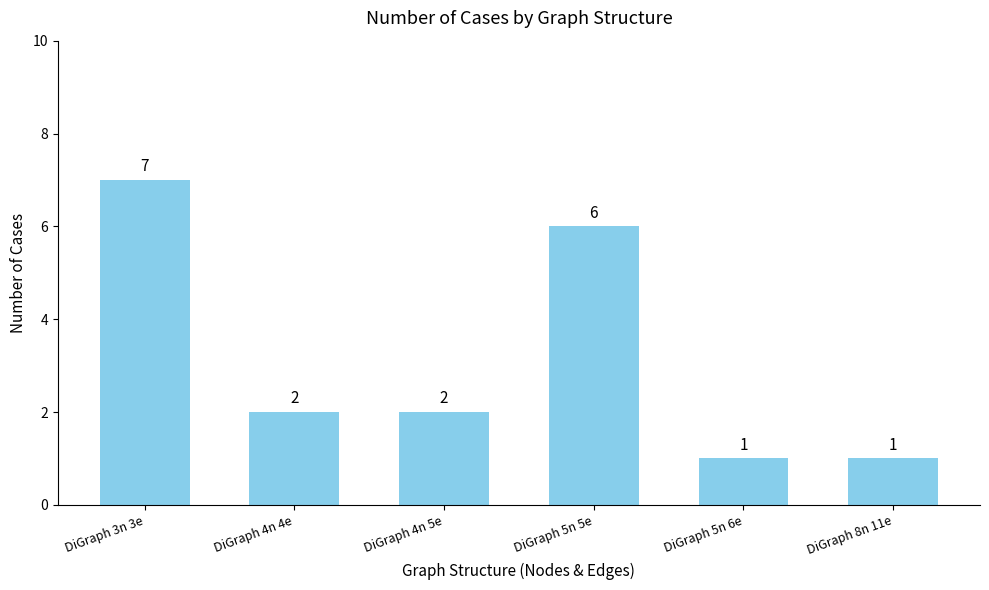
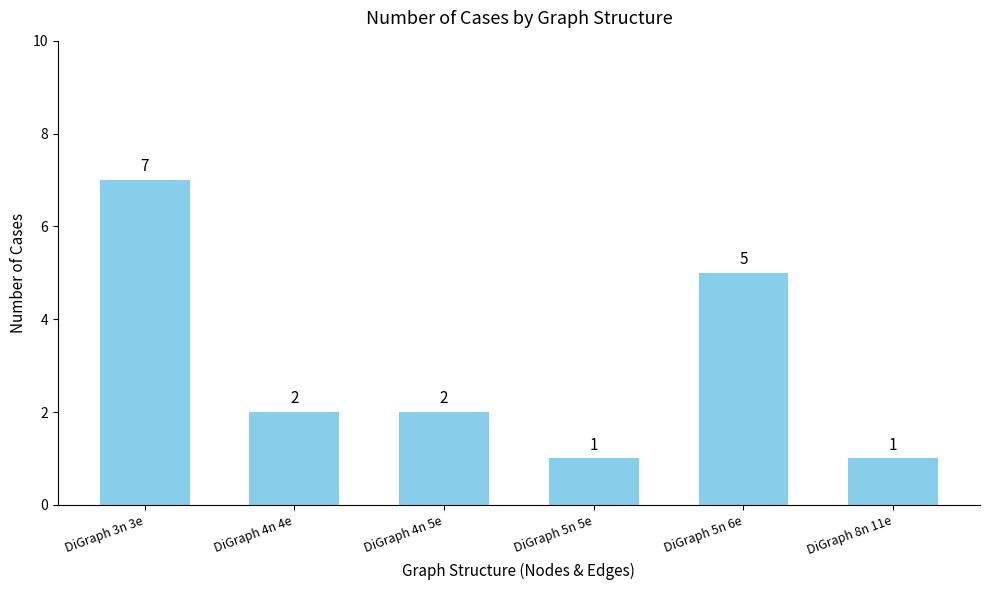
DiGraph 5n 5e: 6 -> 1
DiGraph 5n 6e: 1 -> 5
